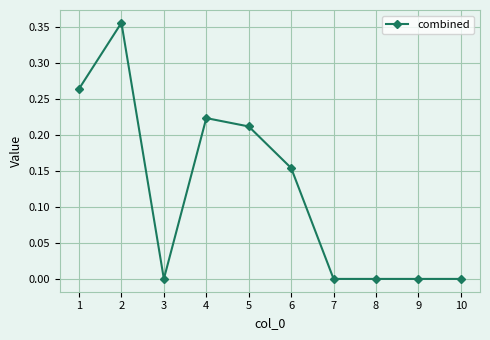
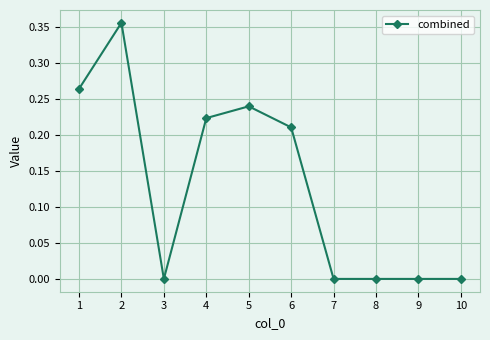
5: 0.21 -> 0.24
6: 0.15 -> 0.21
